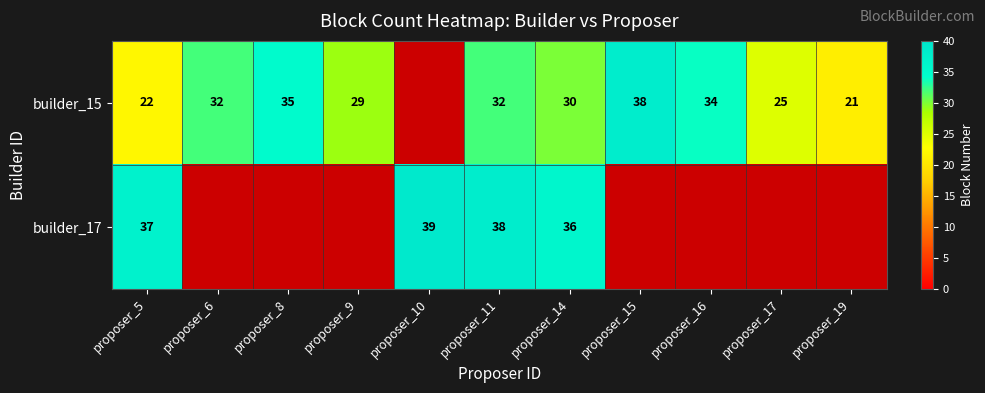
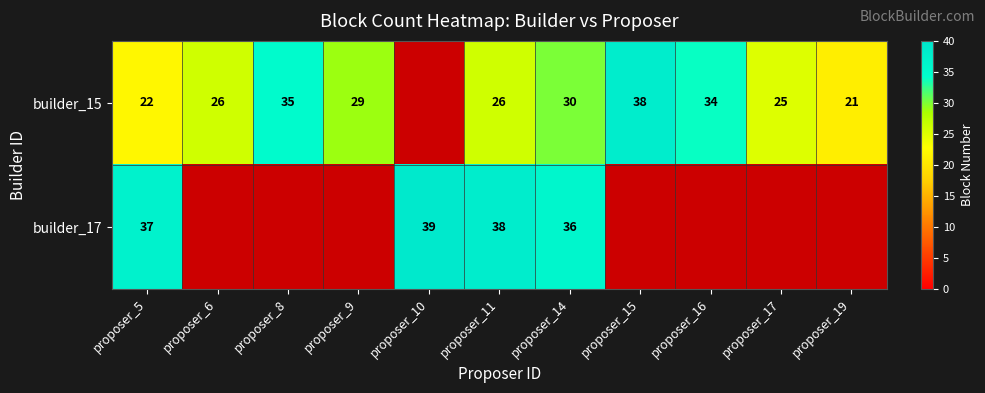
builder_15, proposer_6: 32 -> 26
builder_15, proposer_11: 32 -> 26
